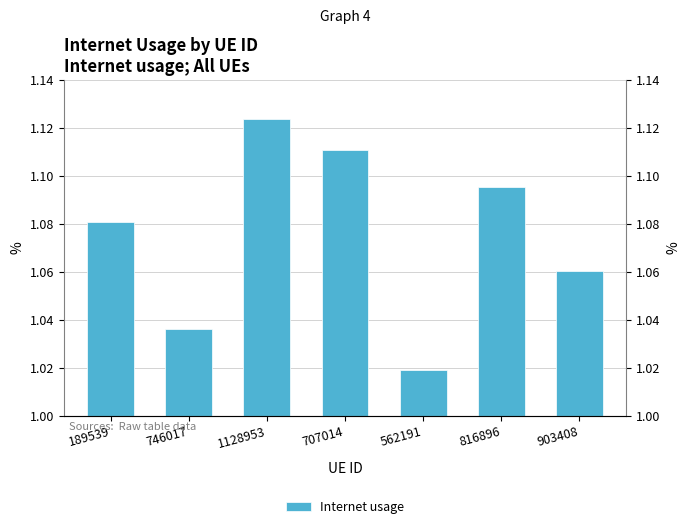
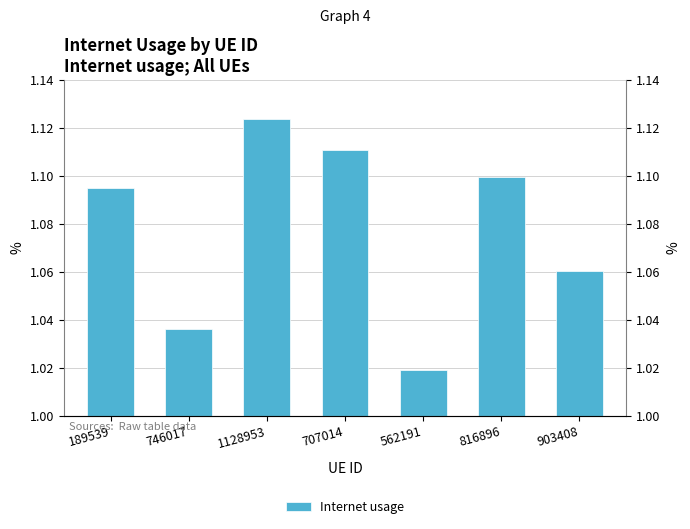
189539: 1.081 -> 1.095
816896: 1.095 -> 1.100
